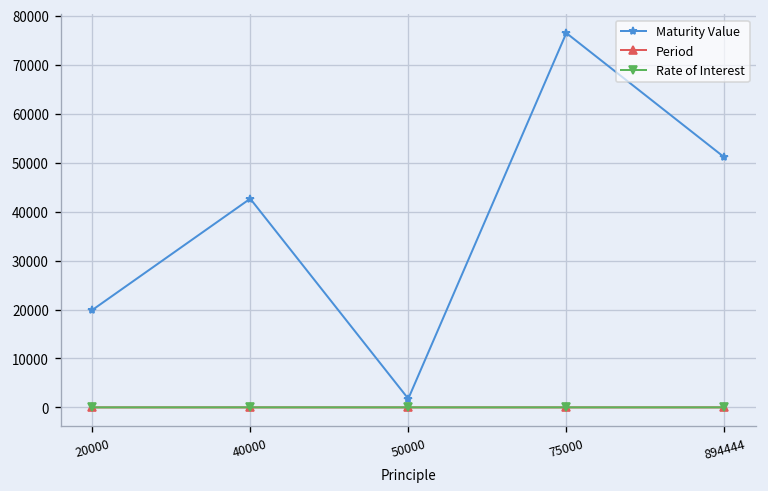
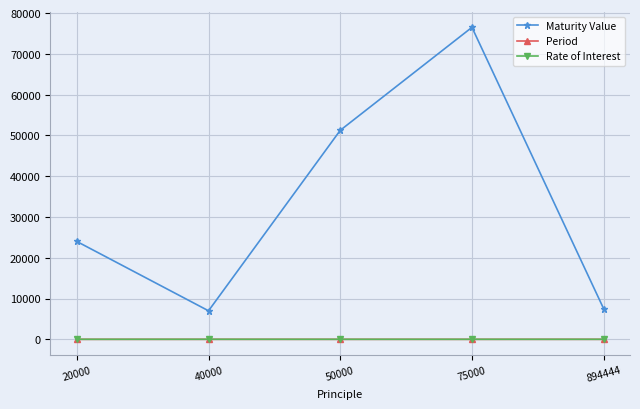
Maturity Value, 20000: 20000 -> 24000
Maturity Value, 40000: 43000 -> 7000
Maturity Value, 50000: 2000 -> 51000
Maturity Value, 894444: 51000 -> 8000
